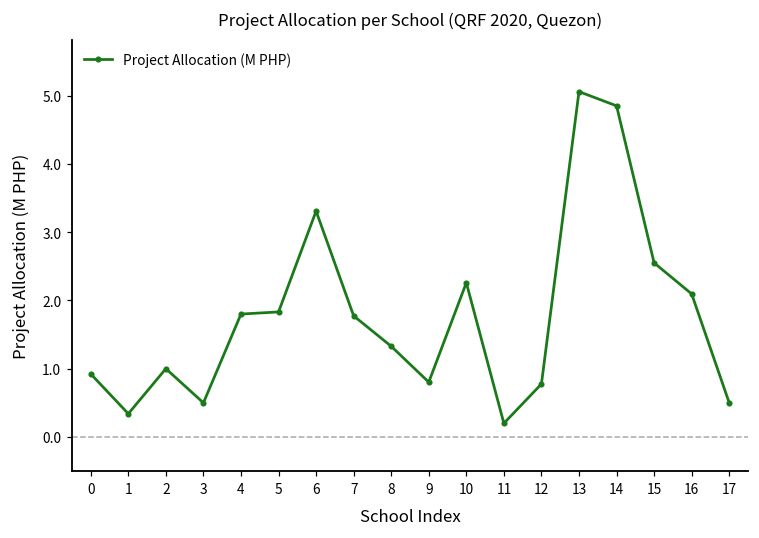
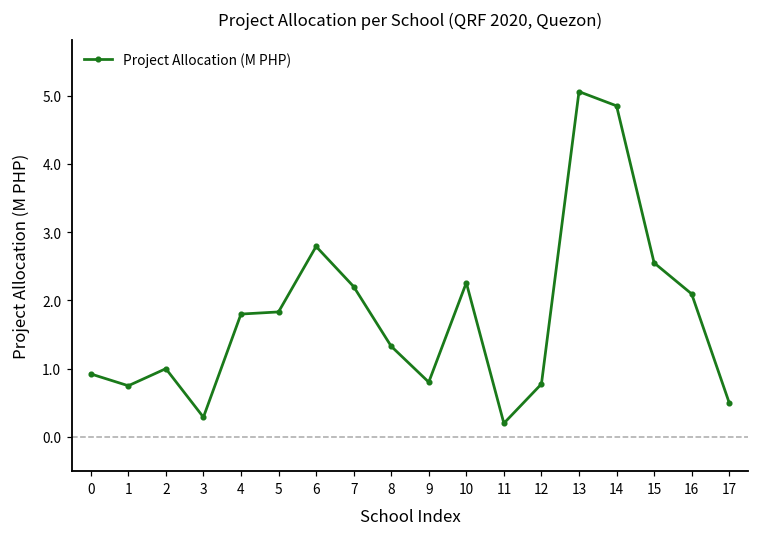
1: 0.3 -> 0.8
3: 0.5 -> 0.3
6: 3.3 -> 2.8
7: 1.8 -> 2.2
